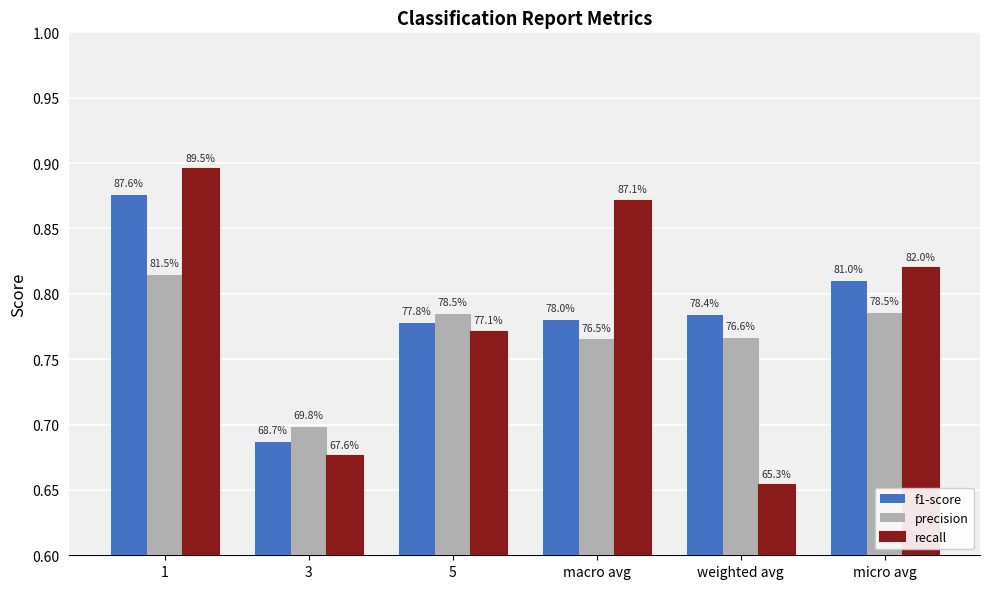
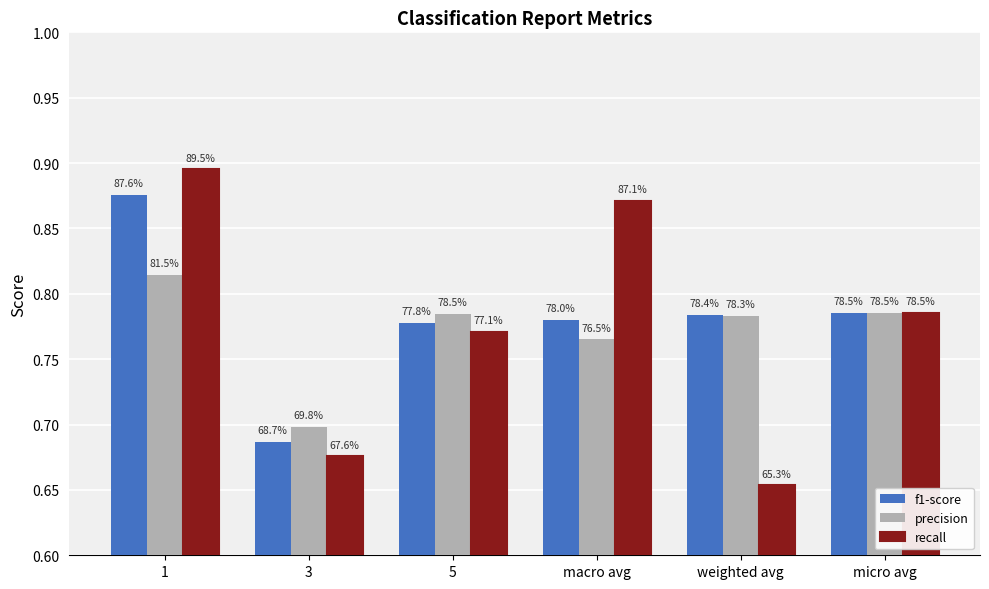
precision, weighted avg: 76.6% -> 78.3%
f1-score, micro avg: 81.0% -> 78.5%
recall, micro avg: 82.0% -> 78.5%
